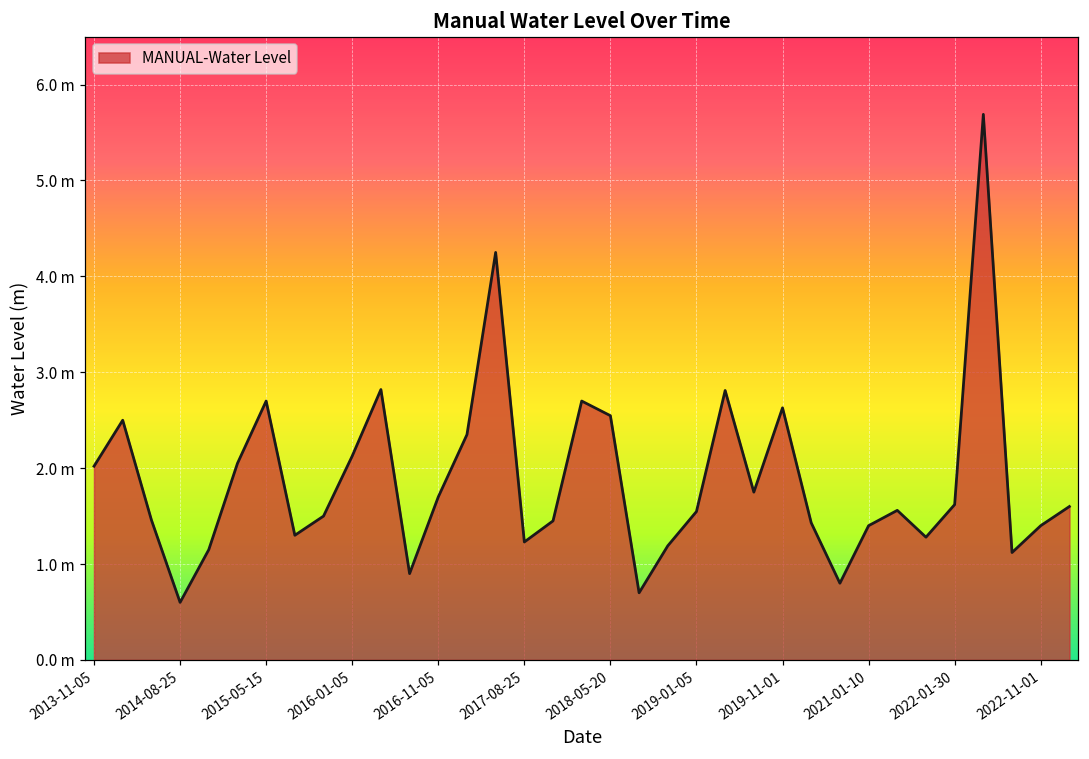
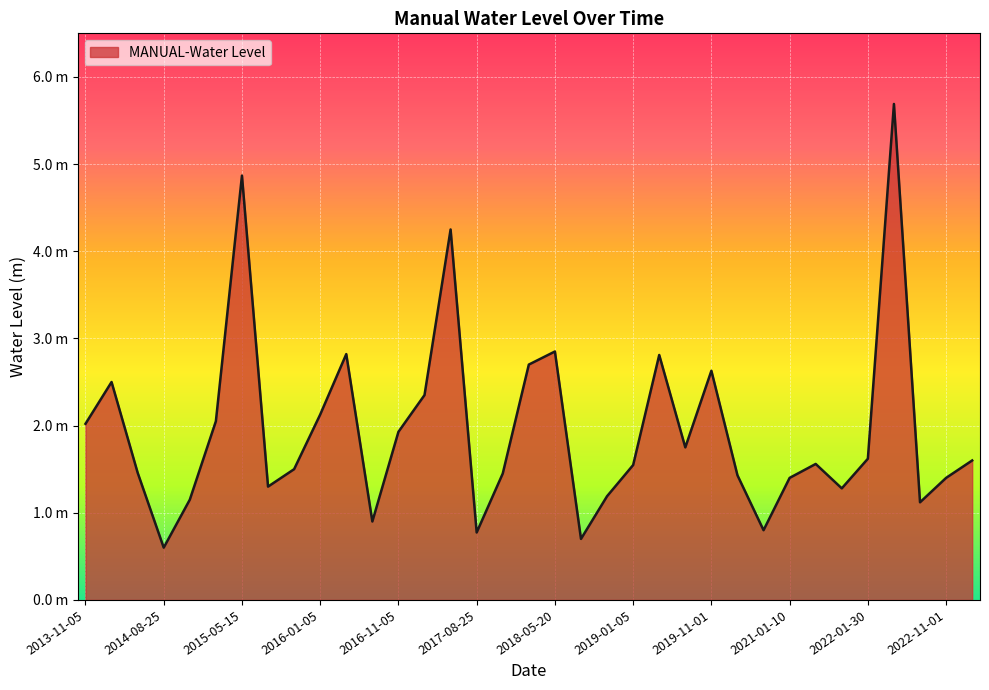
2015-05-15: 2.7 m -> 4.9 m
2016-11-05: 1.7 m -> 1.9 m
2017-08-25: 1.2 m -> 0.8 m
2018-05-20: 2.5 m -> 2.8 m
